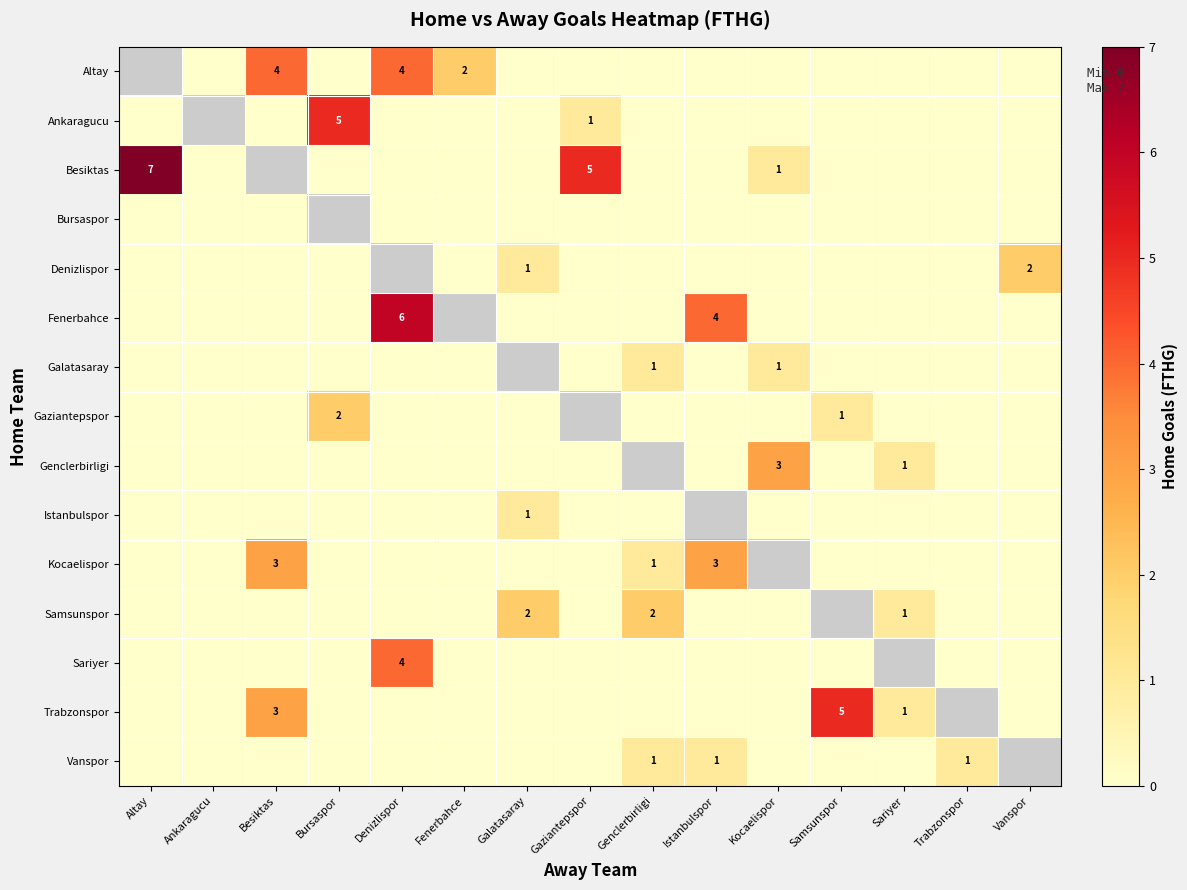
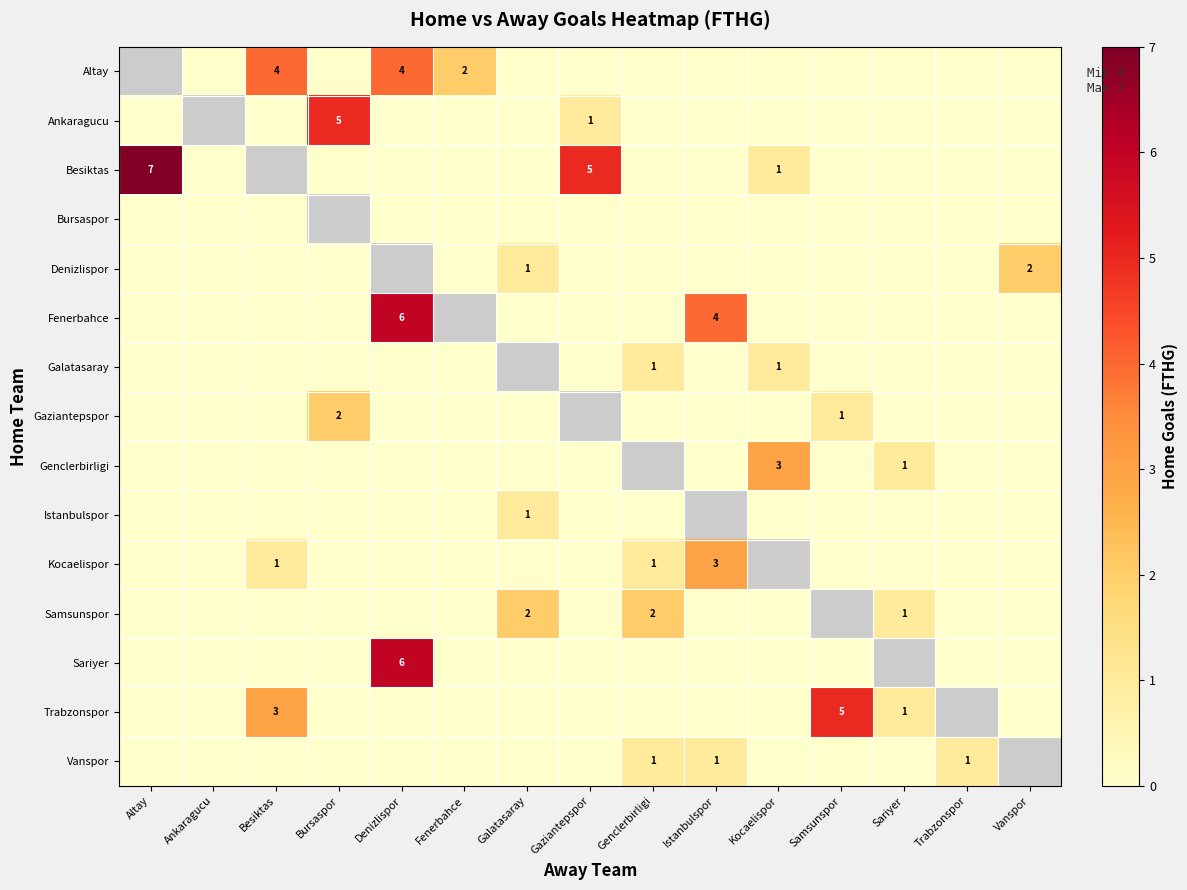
Kocaelispor, Besiktas: 3 -> 1
Sariyer, Denizlispor: 4 -> 6
